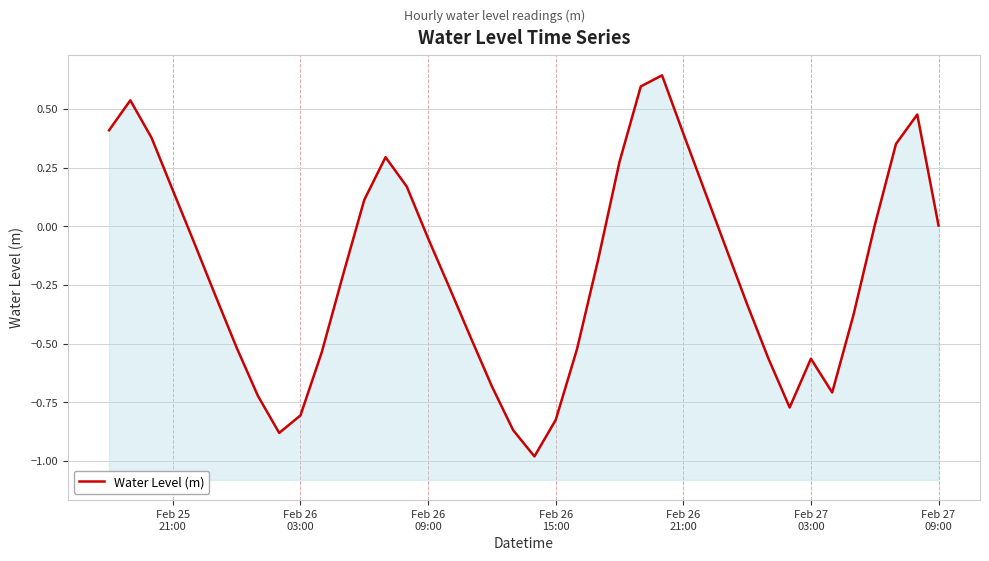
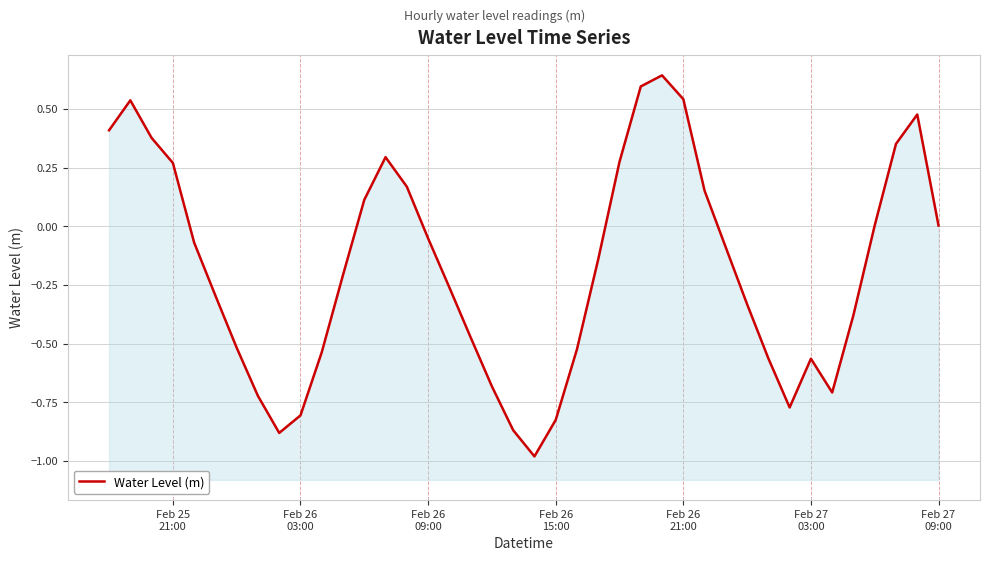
Feb 25 21:00: 0.15 -> 0.27
Feb 26 21:00: 0.40 -> 0.54
